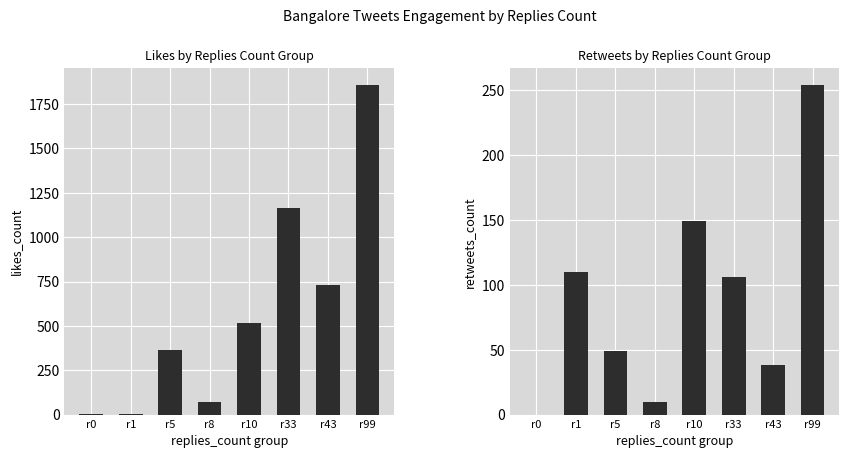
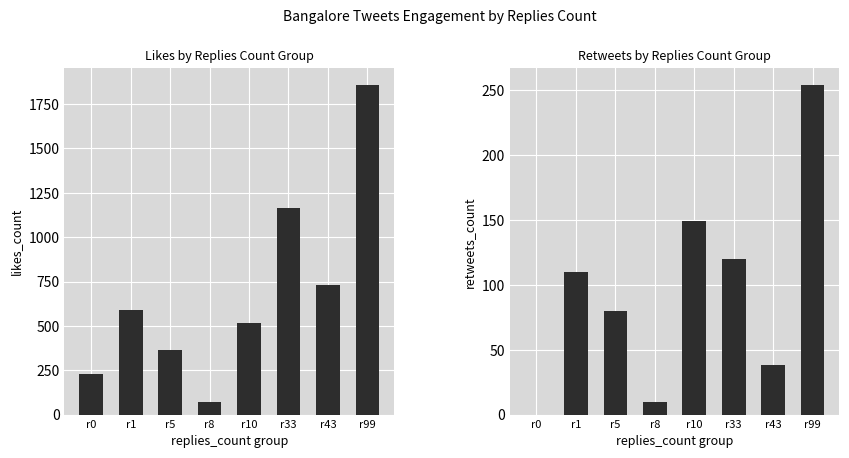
Likes by Replies Count Group, r0: 10 -> 230
Likes by Replies Count Group, r1: 0 -> 590
Retweets by Replies Count Group, r5: 49 -> 80
Retweets by Replies Count Group, r33: 106 -> 120
